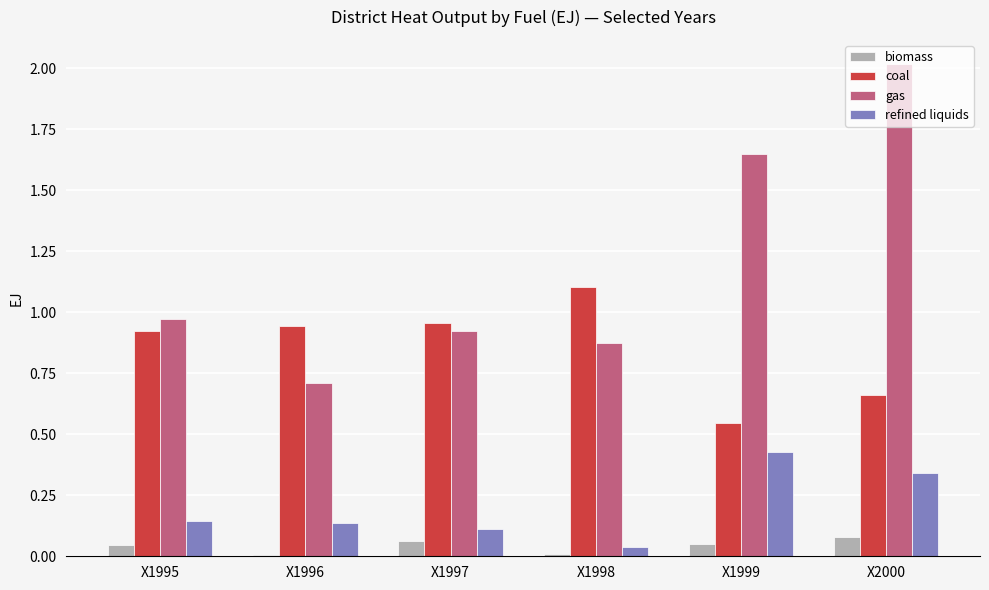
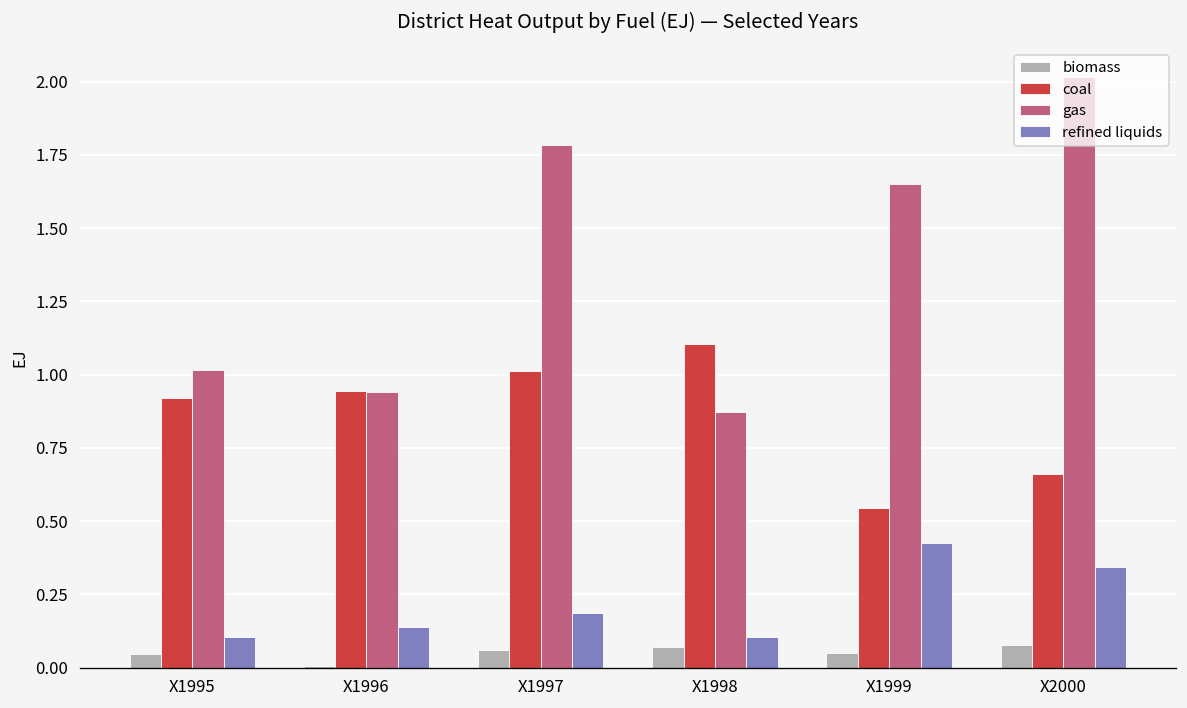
gas, X1995: 0.97 -> 1.02
refined liquids, X1995: 0.14 -> 0.11
gas, X1996: 0.71 -> 0.94
coal, X1997: 0.96 -> 1.01
gas, X1997: 0.92 -> 1.78
refined liquids, X1997: 0.11 -> 0.19
biomass, X1998: 0.01 -> 0.07
refined liquids, X1998: 0.04 -> 0.10
